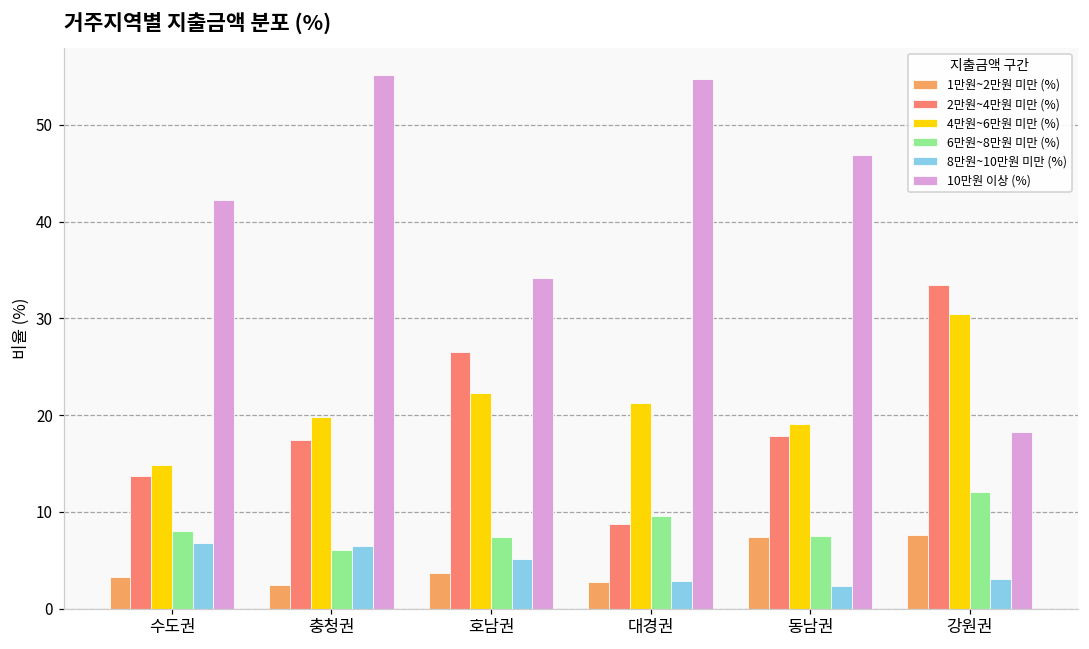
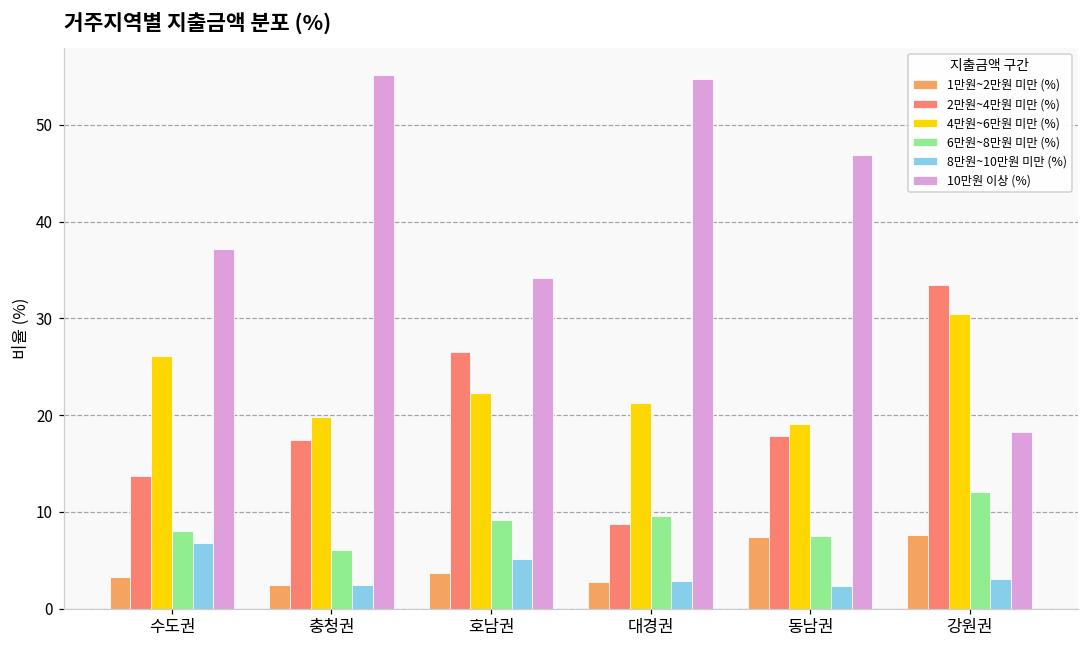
4만원~6만원 미만 (%), 수도권: 15 -> 26
10만원 이상 (%), 수도권: 42 -> 37
8만원~10만원 미만 (%), 충청권: 7 -> 2
6만원~8만원 미만 (%), 호남권: 7 -> 9
